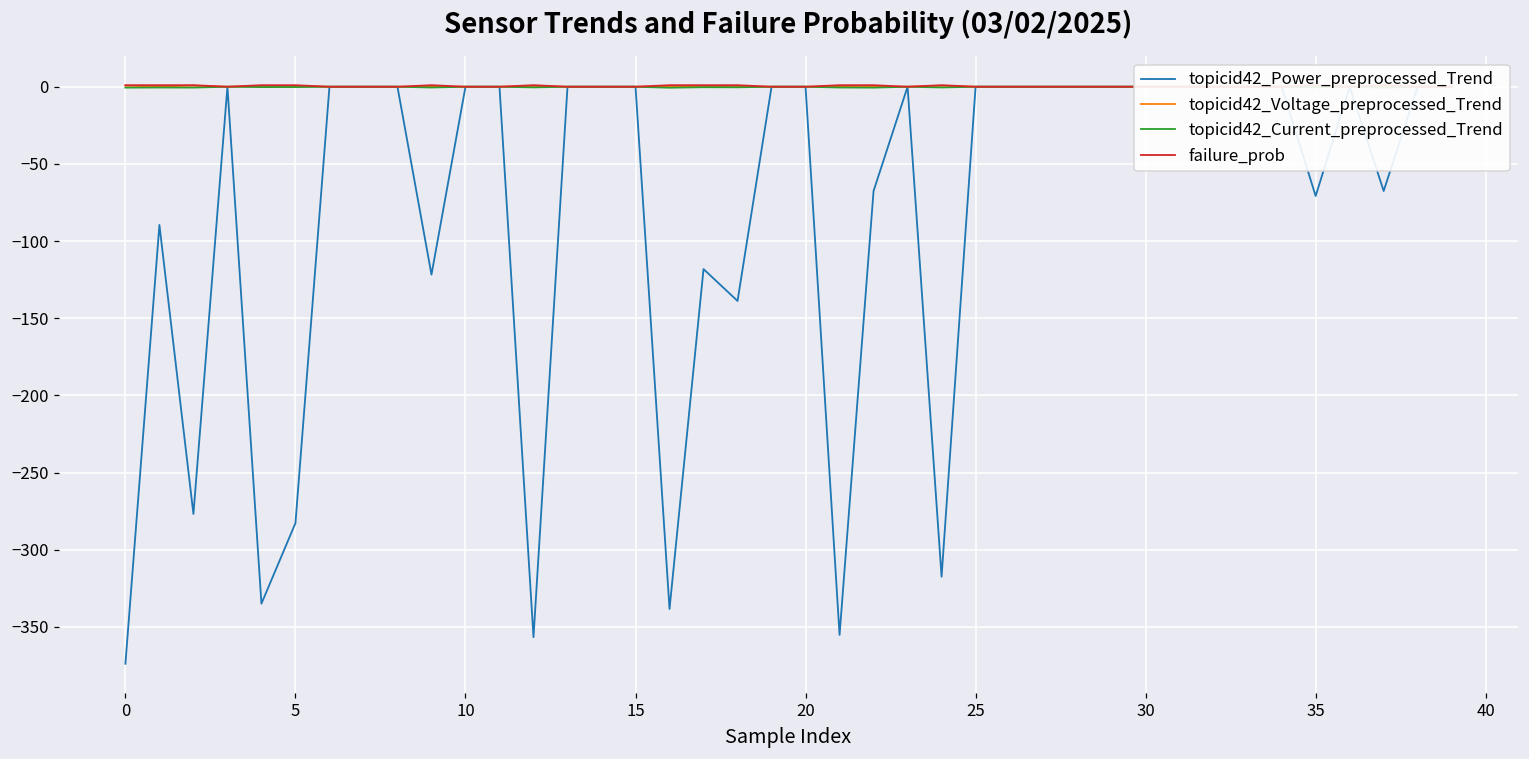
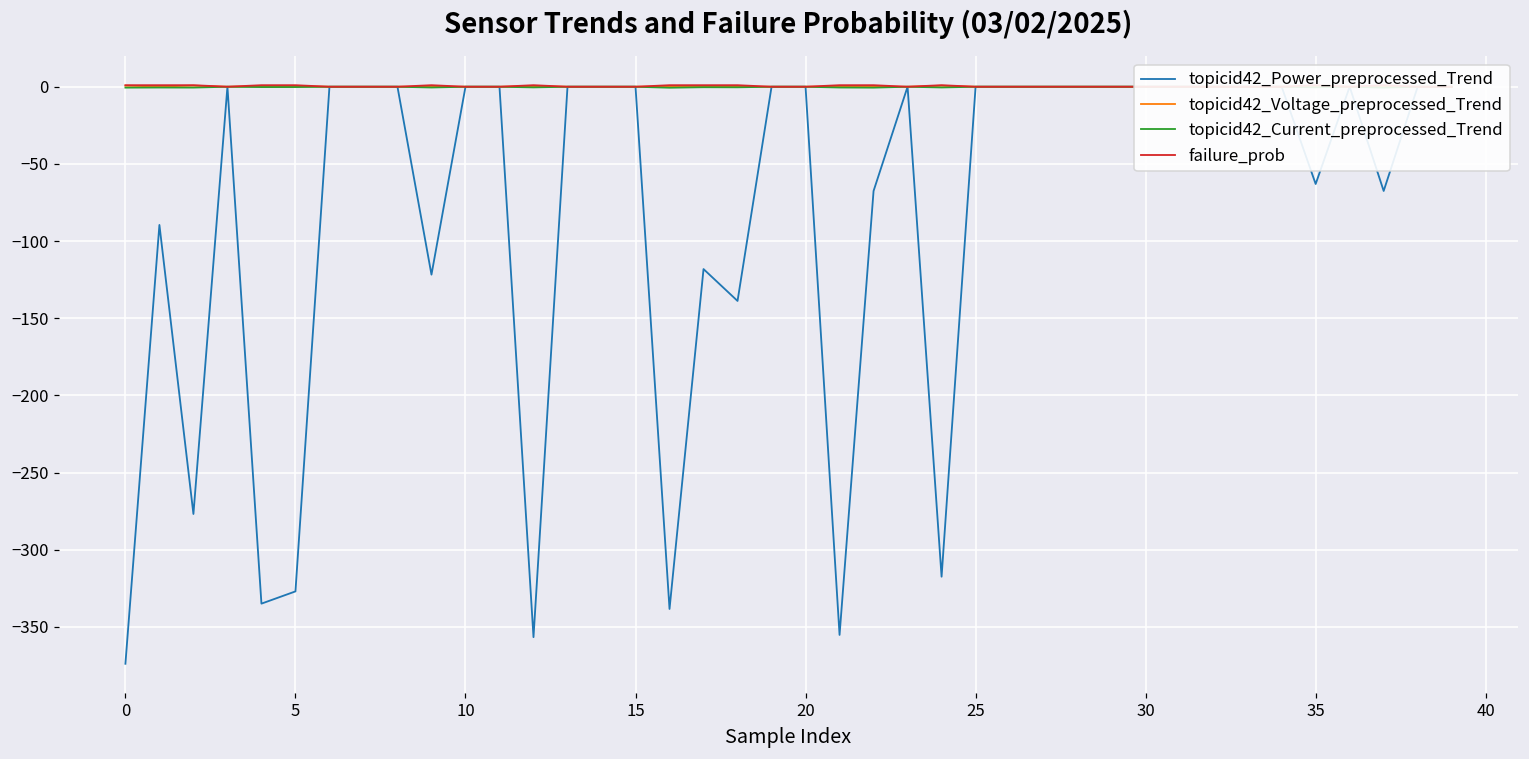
topicid42_Power_preprocessed_Trend, 5: -283 -> -327
topicid42_Power_preprocessed_Trend, 35: -71 -> -63
